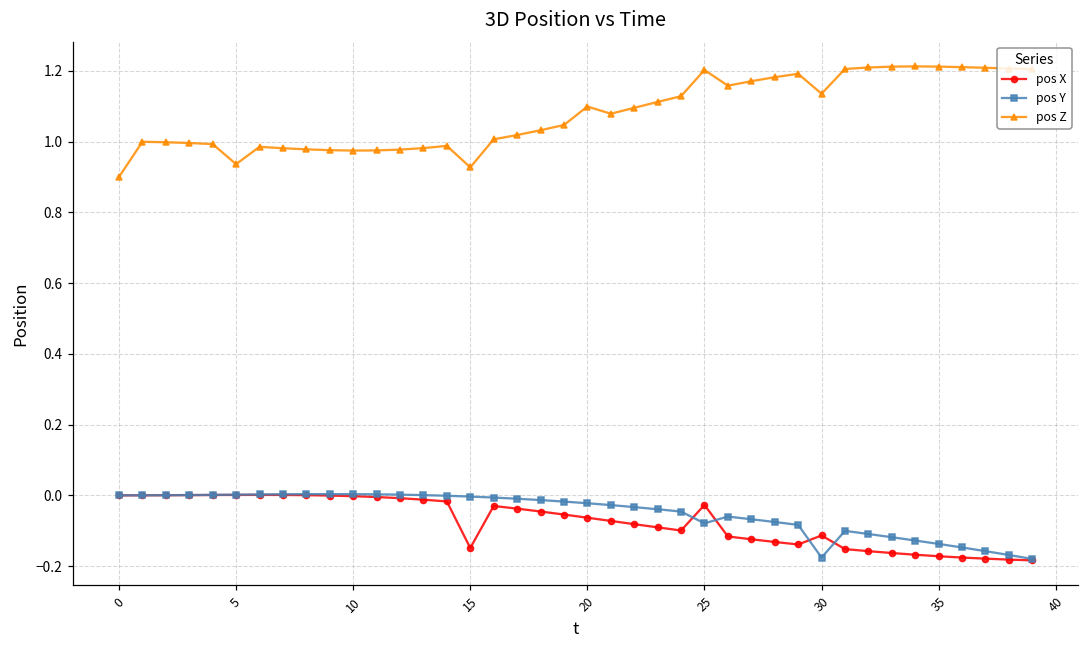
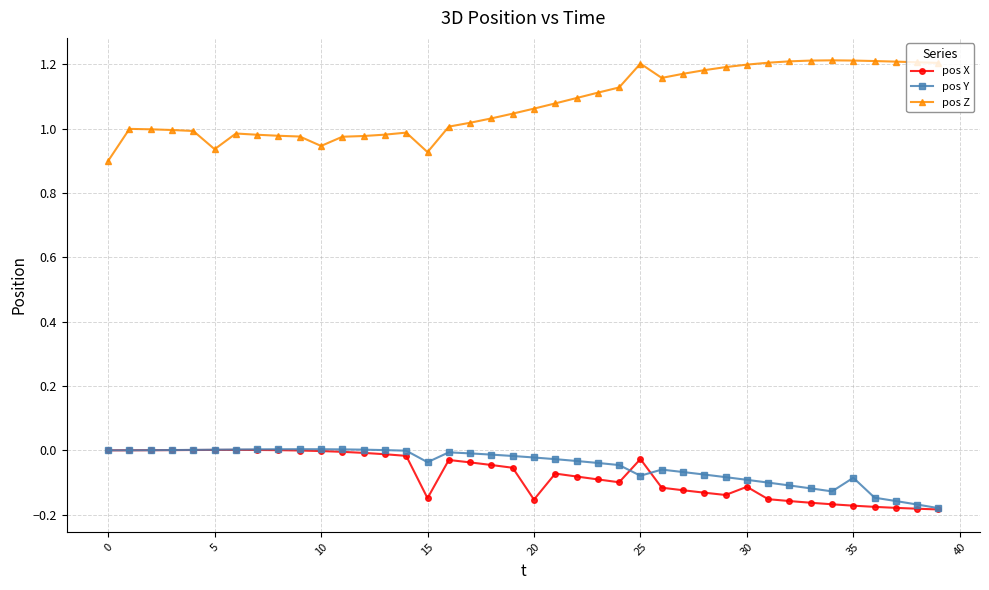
pos Z, 10: 0.97 -> 0.95
pos Y, 15: 0.00 -> -0.04
pos X, 20: -0.06 -> -0.15
pos Z, 20: 1.10 -> 1.06
pos Y, 30: -0.18 -> -0.09
pos Z, 30: 1.14 -> 1.20
pos Y, 35: -0.14 -> -0.09
